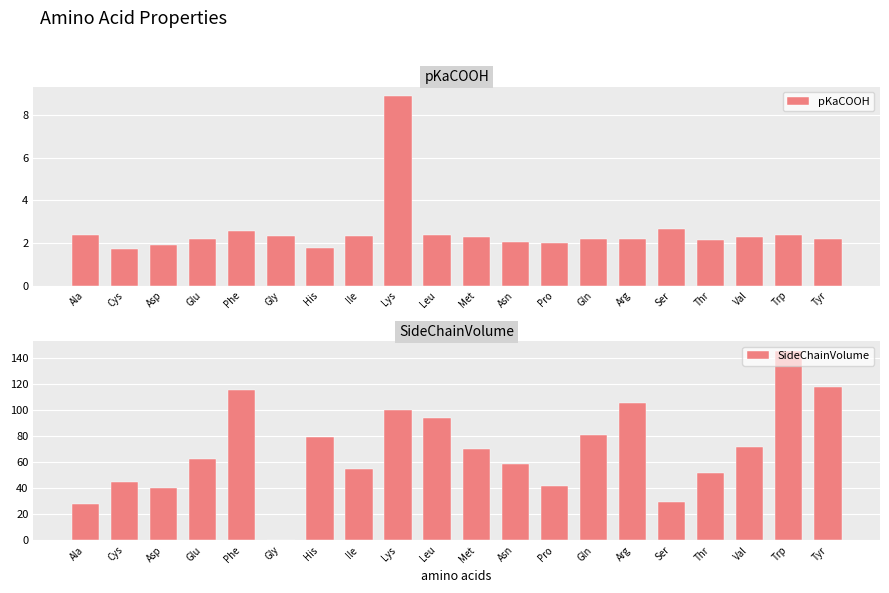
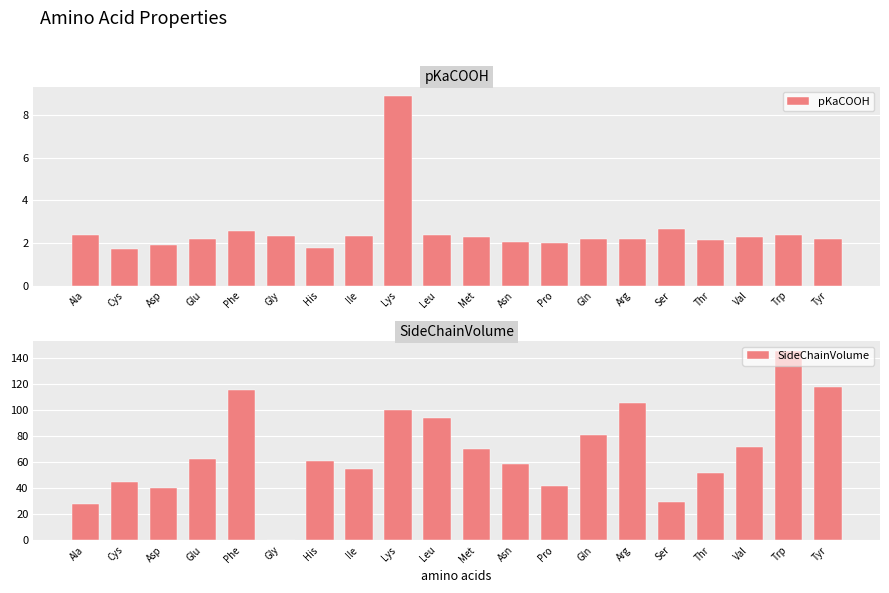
SideChainVolume, His: 79 -> 61
